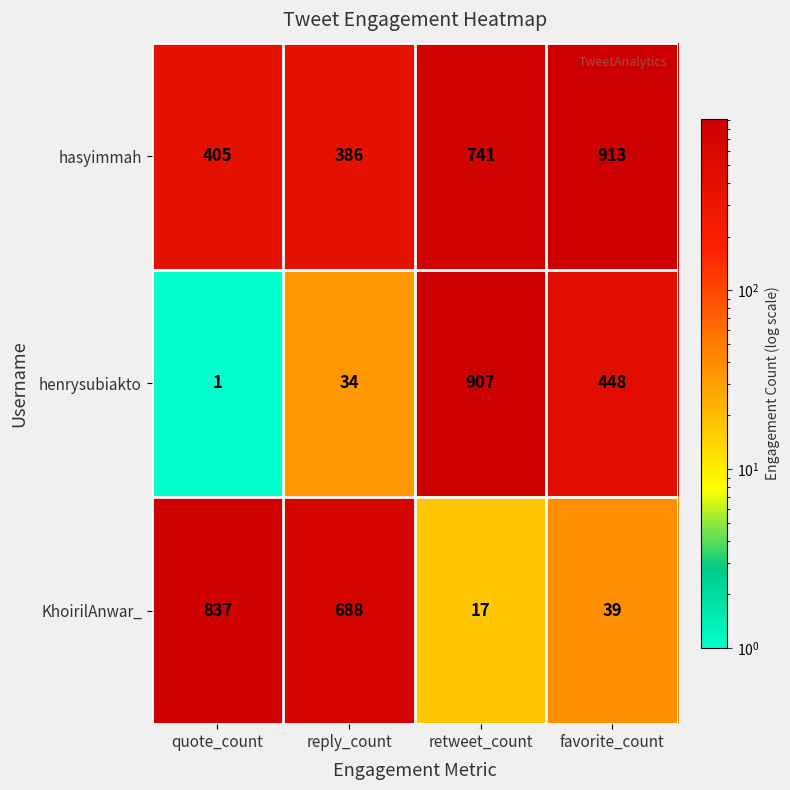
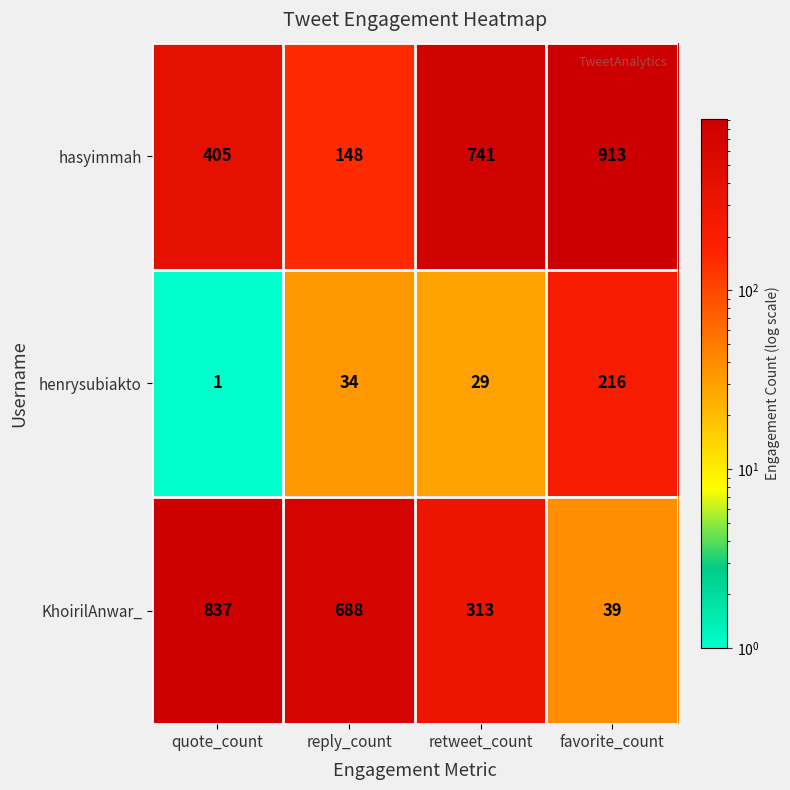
hasyimmah, reply_count: 386 -> 148
henrysubiakto, retweet_count: 907 -> 29
henrysubiakto, favorite_count: 448 -> 216
KhoirilAnwar_, retweet_count: 17 -> 313
